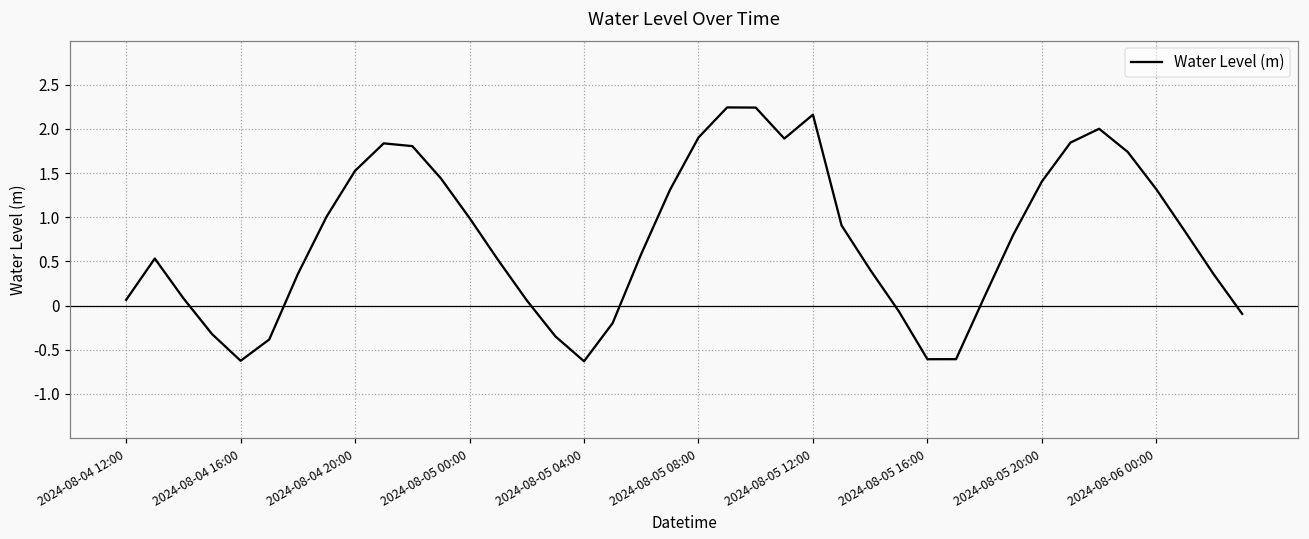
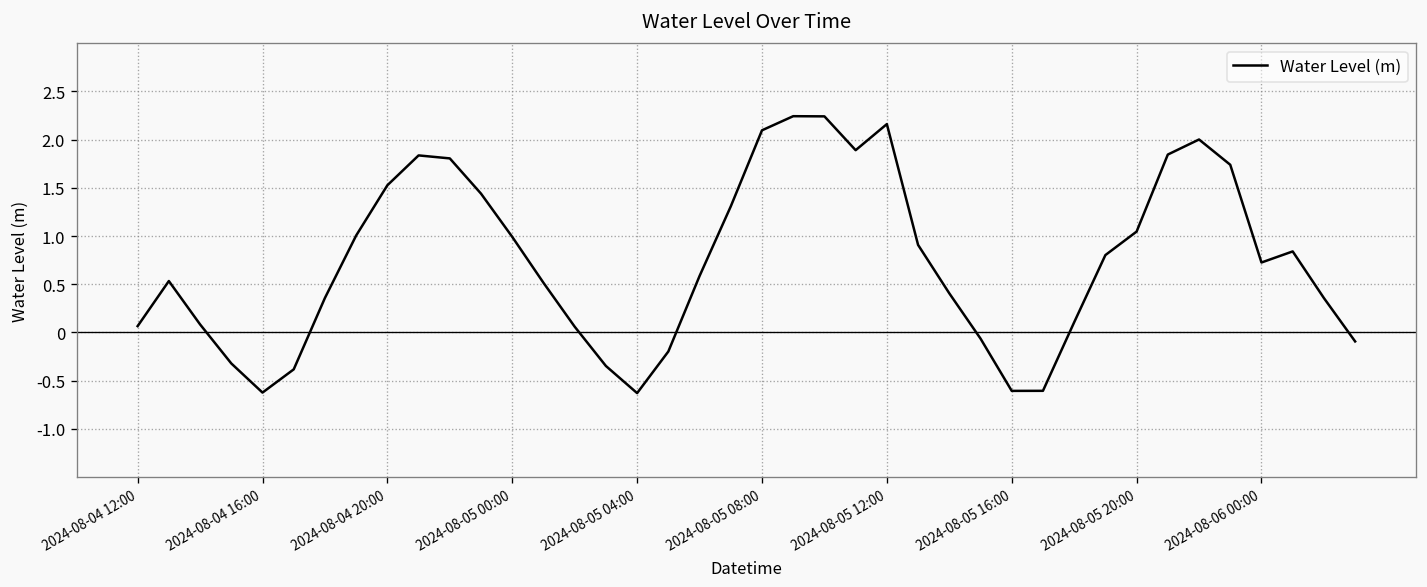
2024-08-05 08:00: 1.9 -> 2.1
2024-08-05 20:00: 1.4 -> 1.0
2024-08-06 00:00: 1.3 -> 0.7
